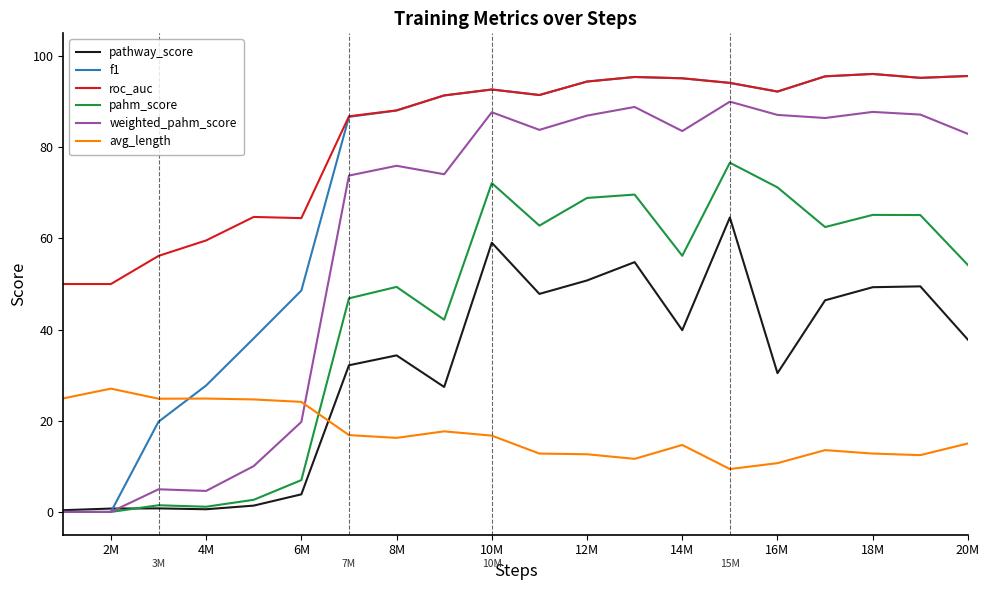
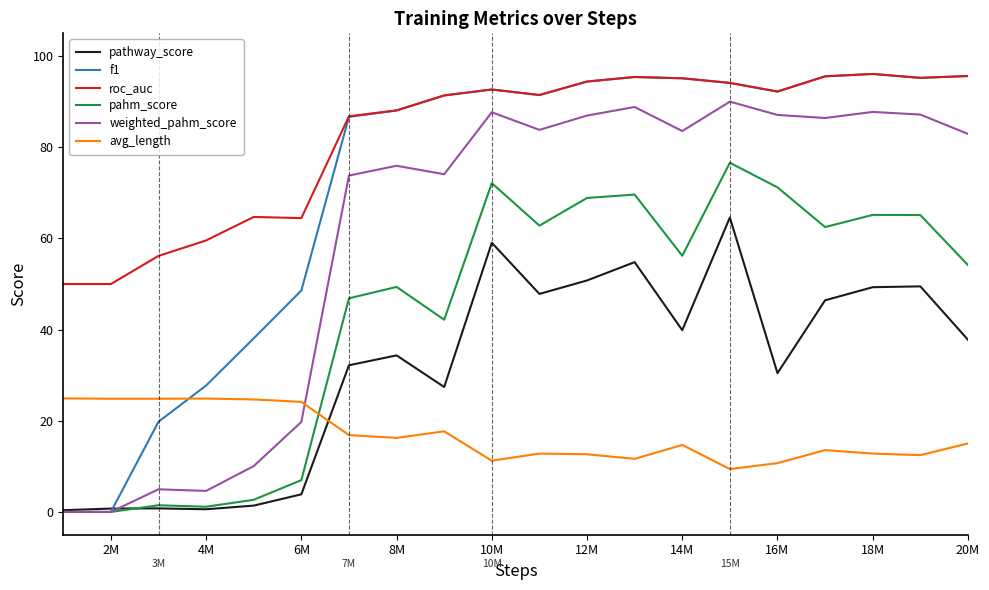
avg_length, 2M: 27 -> 25
avg_length, 10M: 17 -> 11
